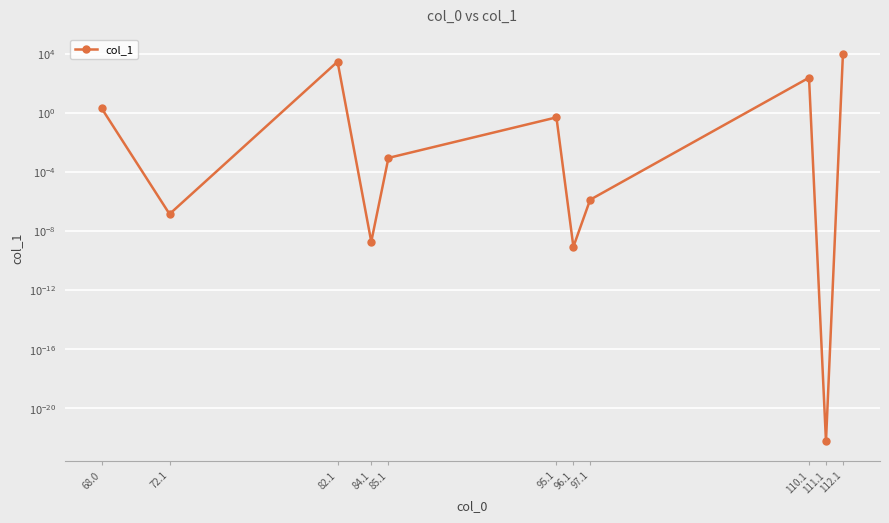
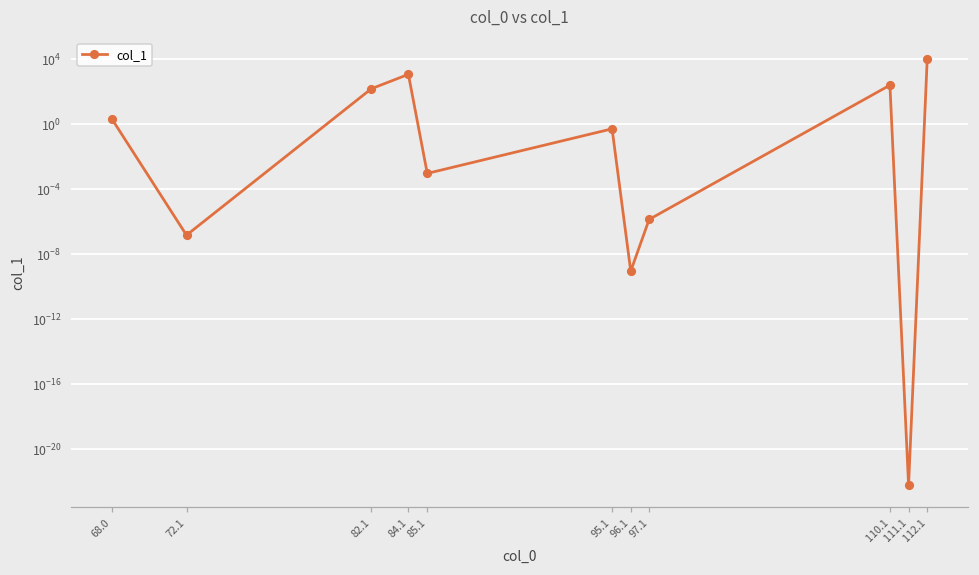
82.1: 3000 -> 100
84.1: 0 -> 1000
